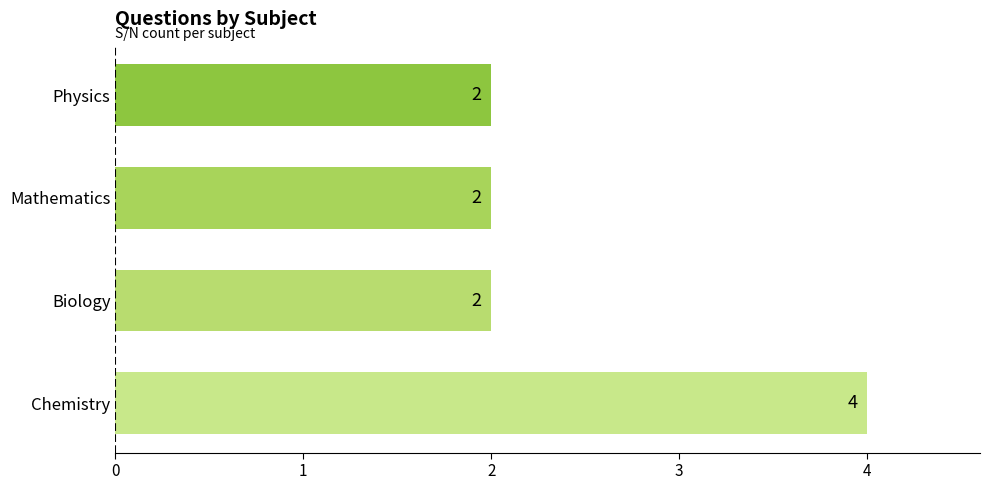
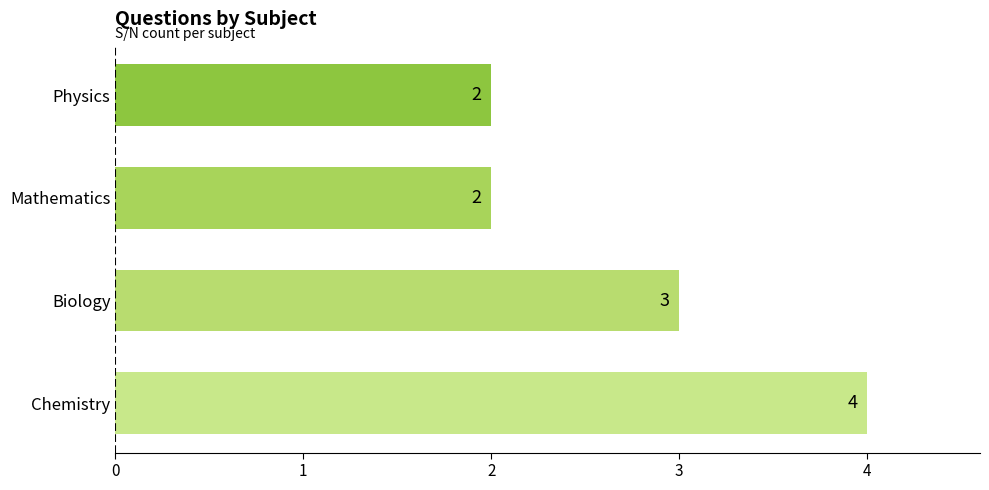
Biology: 2 -> 3
